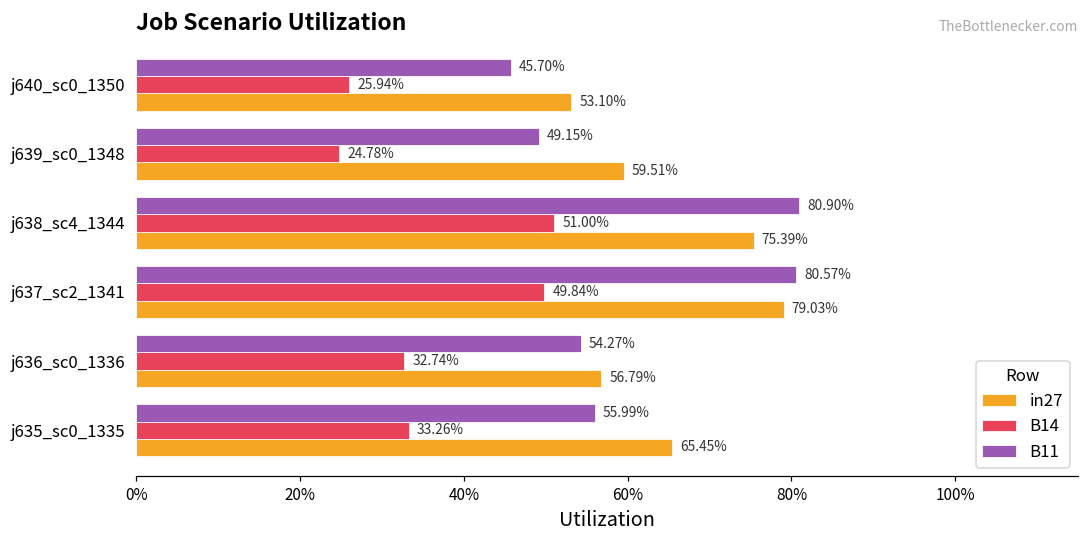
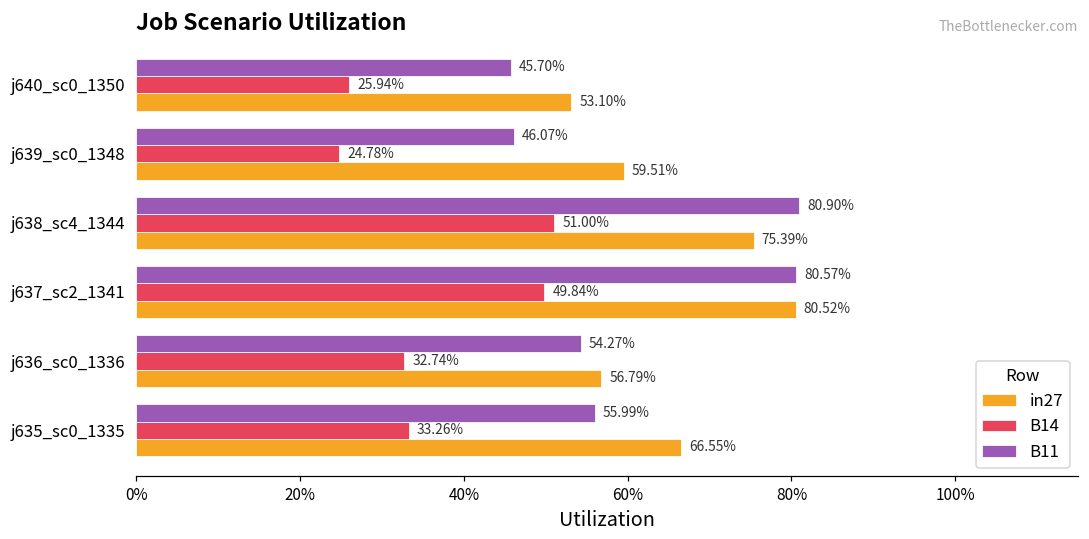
B11, j639_sc0_1348: 49.15% -> 46.07%
in27, j637_sc2_1341: 79.03% -> 80.52%
in27, j635_sc0_1335: 65.45% -> 66.55%
